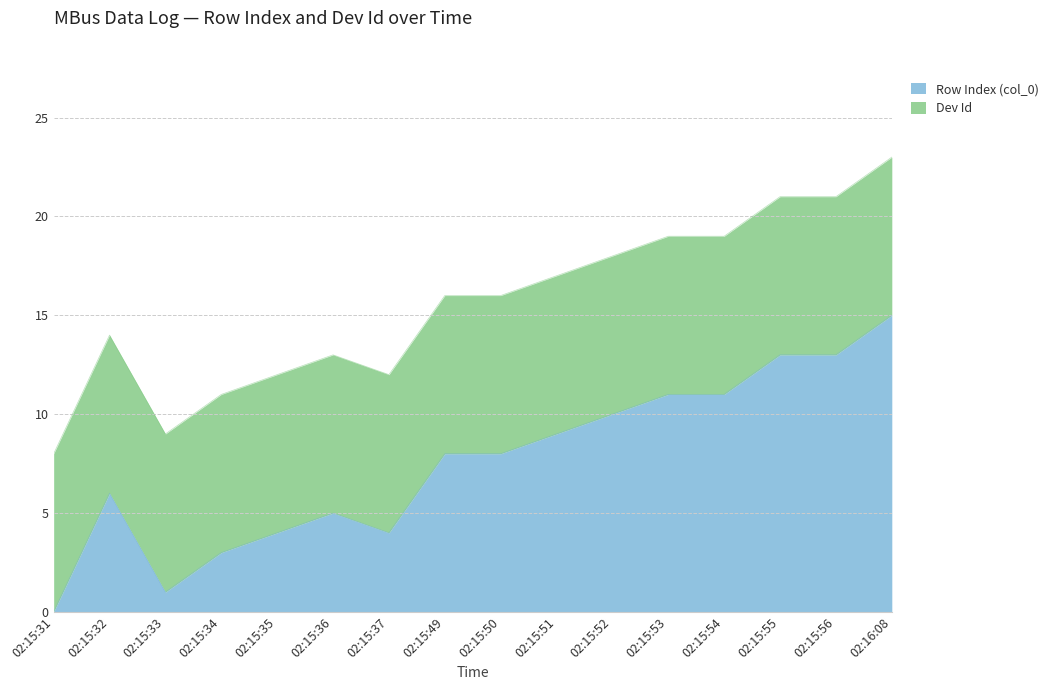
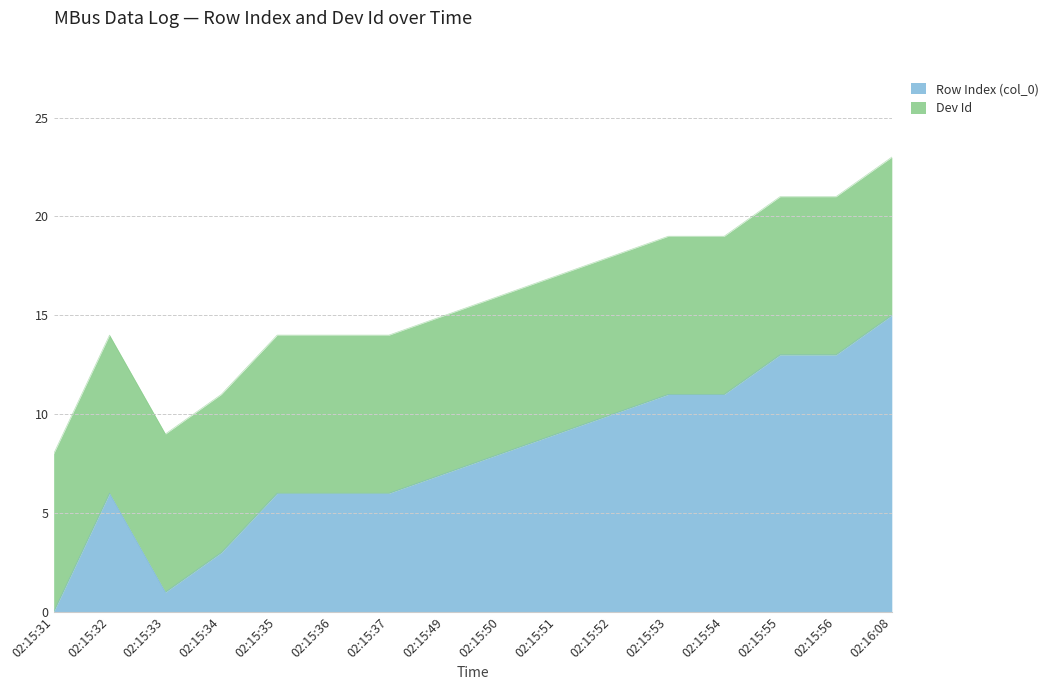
Row Index (col_0), 02:15:35: 4 -> 6
Row Index (col_0), 02:15:36: 5 -> 6
Row Index (col_0), 02:15:37: 4 -> 6
Row Index (col_0), 02:15:49: 8 -> 7
